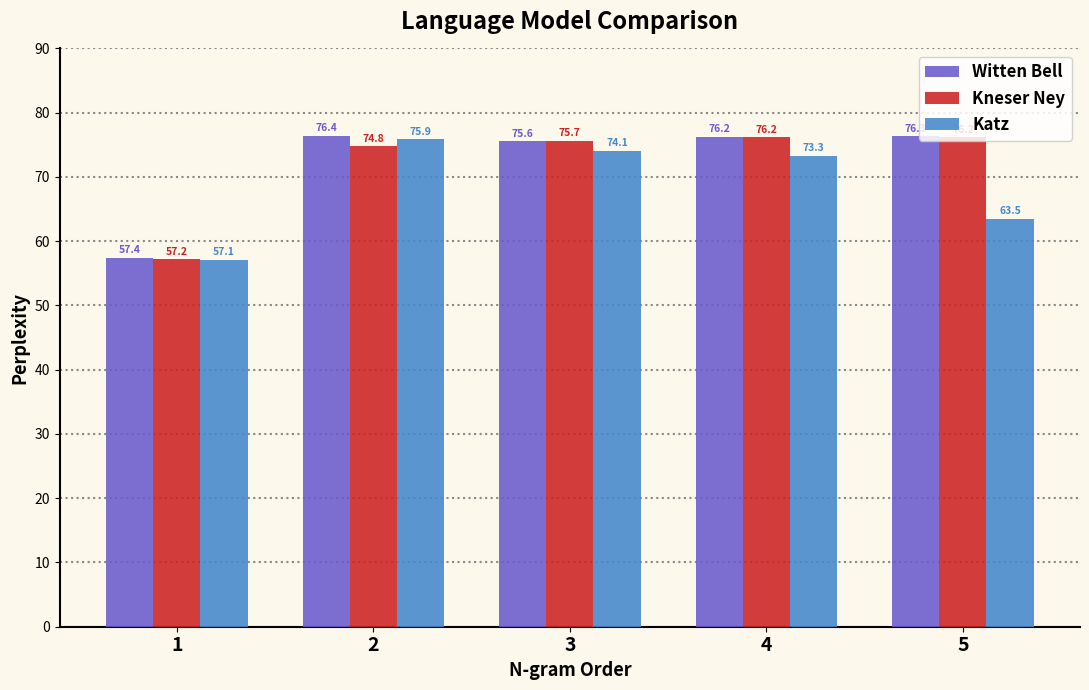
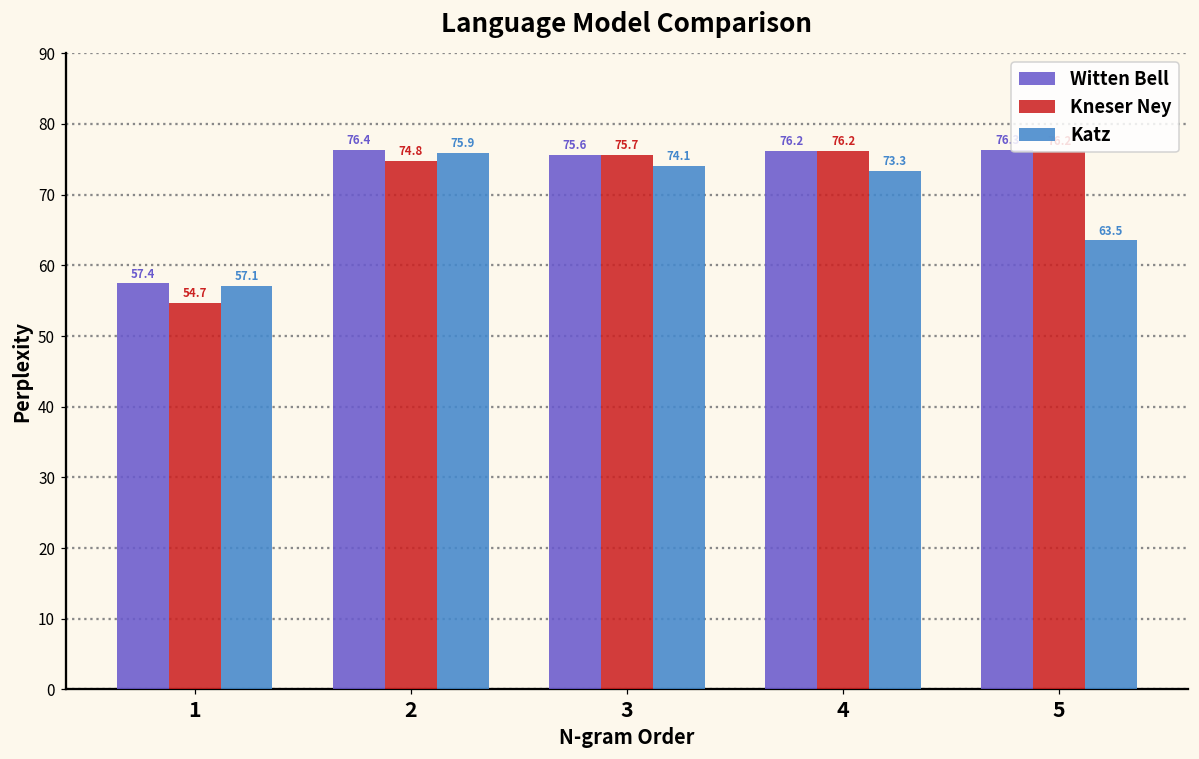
Kneser Ney, 1: 57.2 -> 54.7
